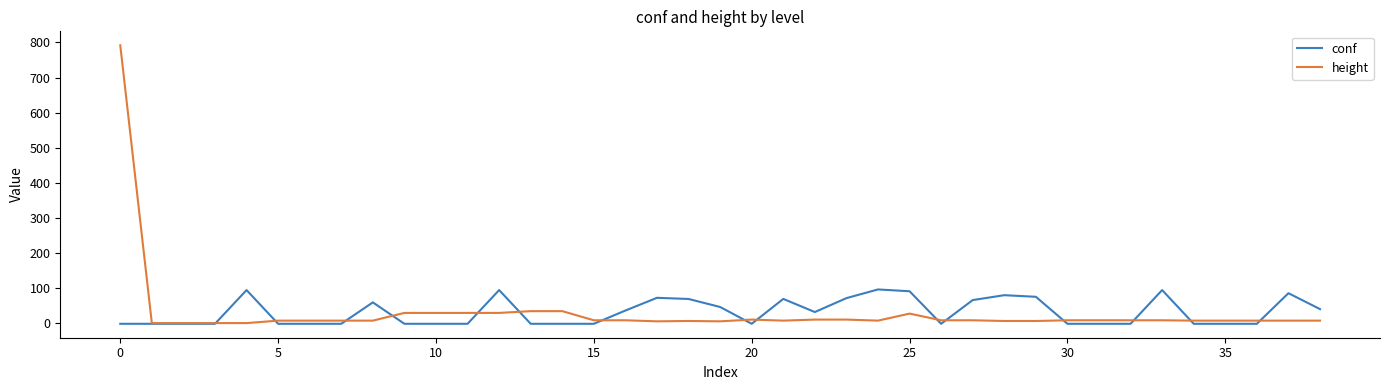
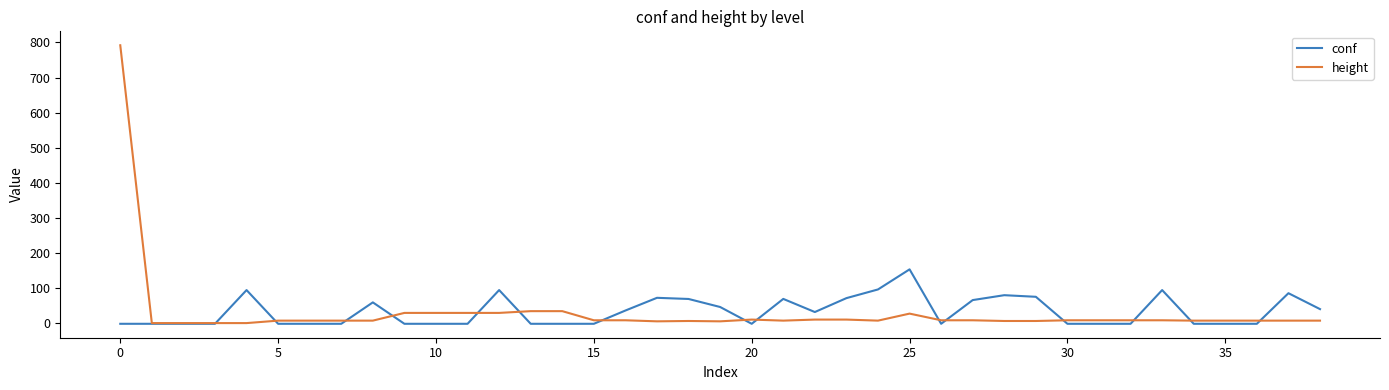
conf, 25: 90 -> 150
